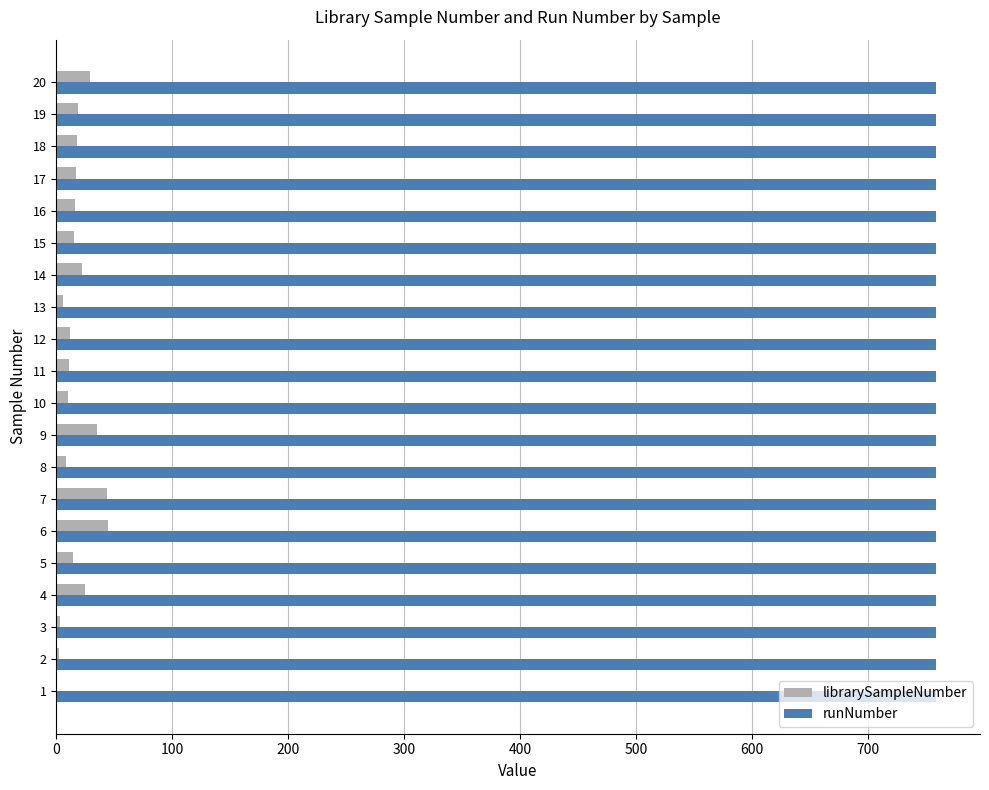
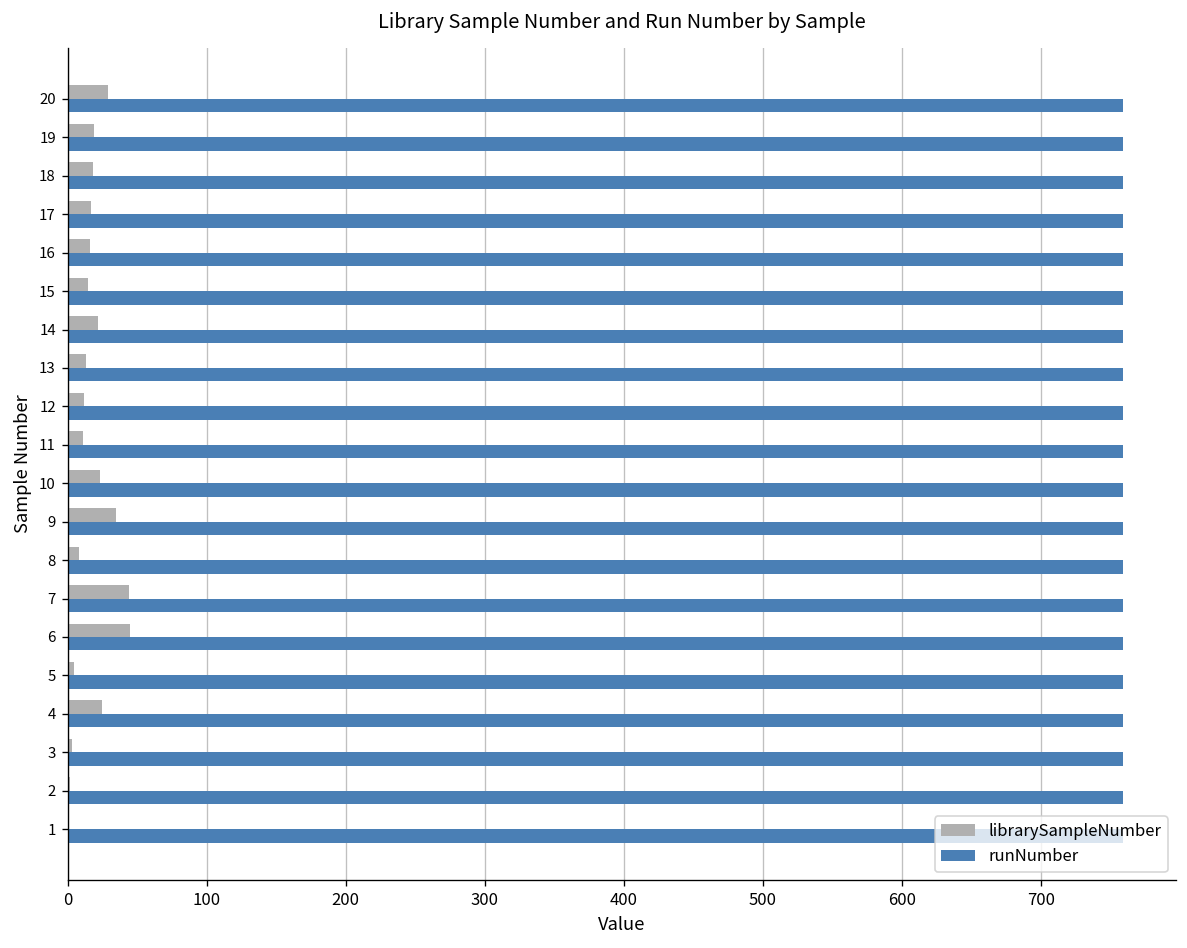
librarySampleNumber, 13: 6 -> 13
librarySampleNumber, 10: 10 -> 23
librarySampleNumber, 5: 14 -> 5
